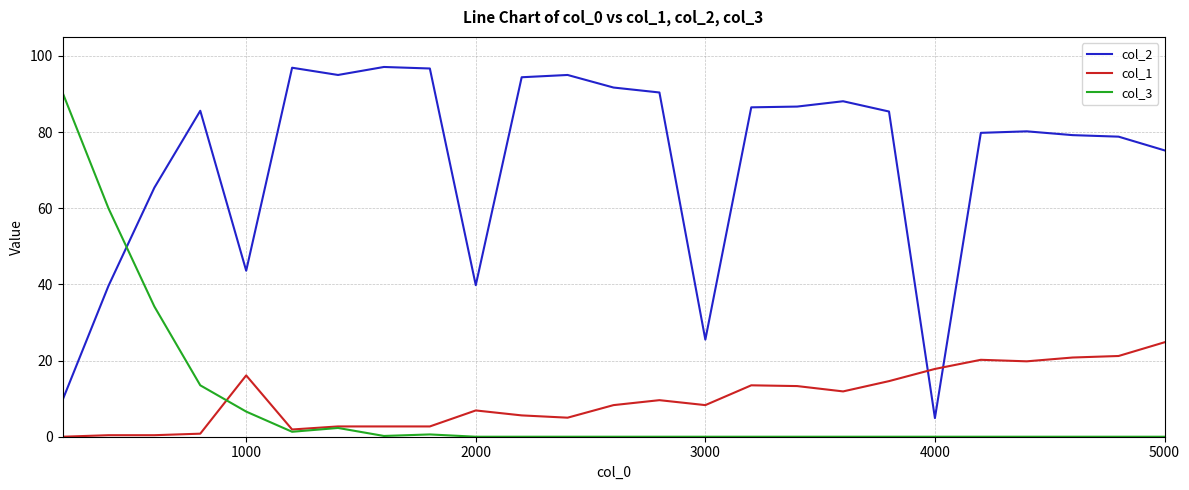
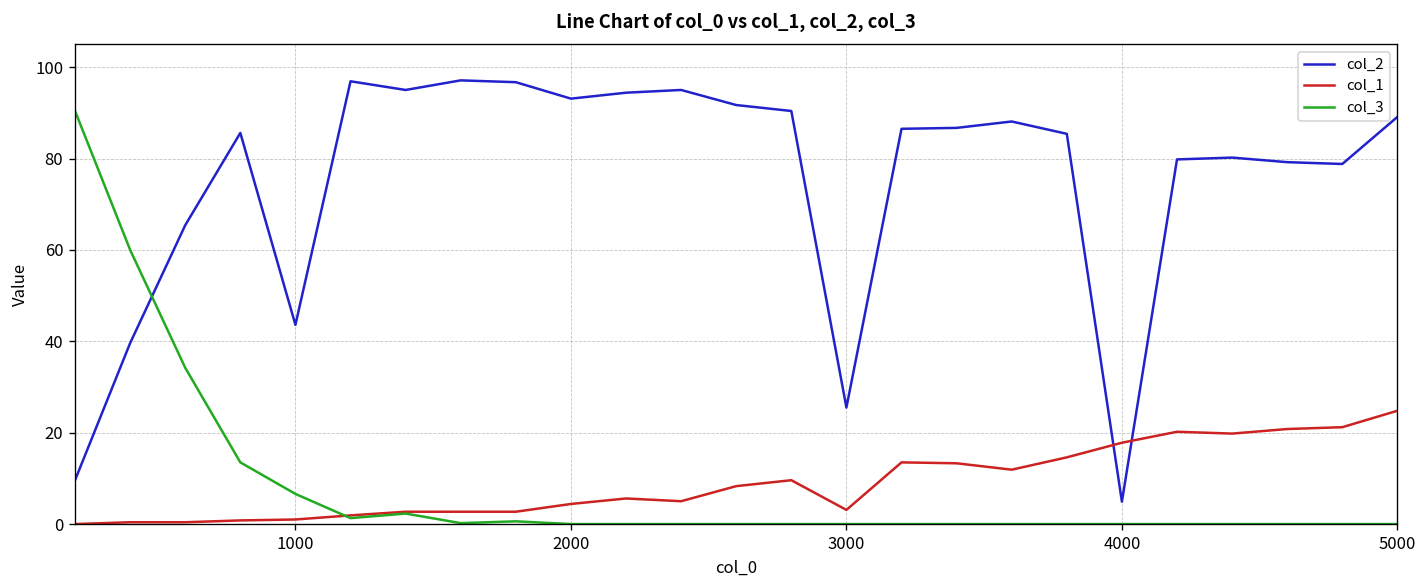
col_1, 1000: 16 -> 1
col_2, 2000: 40 -> 93
col_1, 2000: 7 -> 4
col_1, 3000: 8 -> 3
col_2, 5000: 75 -> 89
